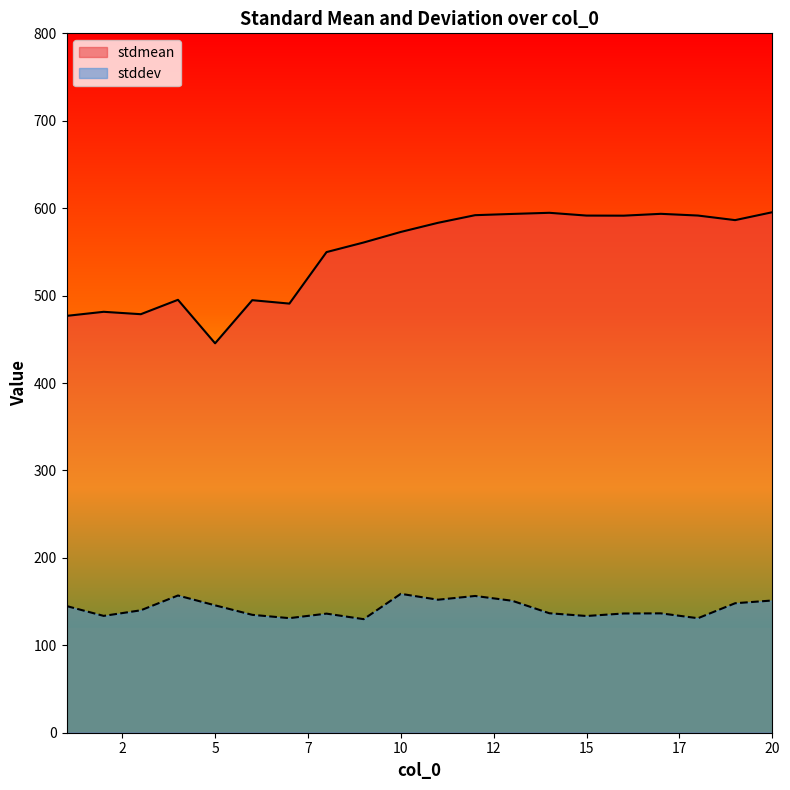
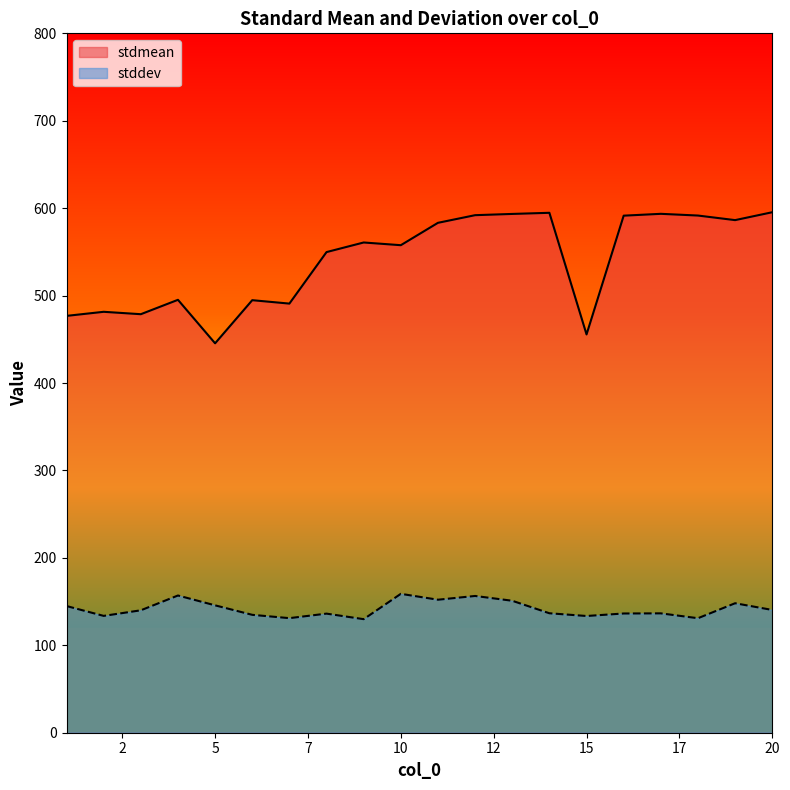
stdmean, 10: 570 -> 560
stdmean, 15: 590 -> 460
stddev, 20: 150 -> 140
